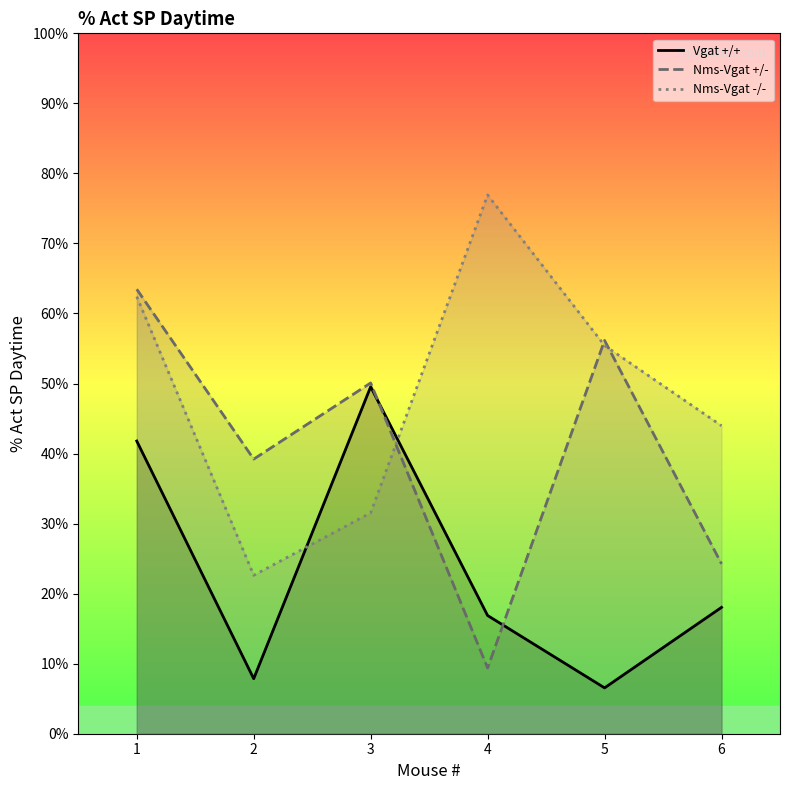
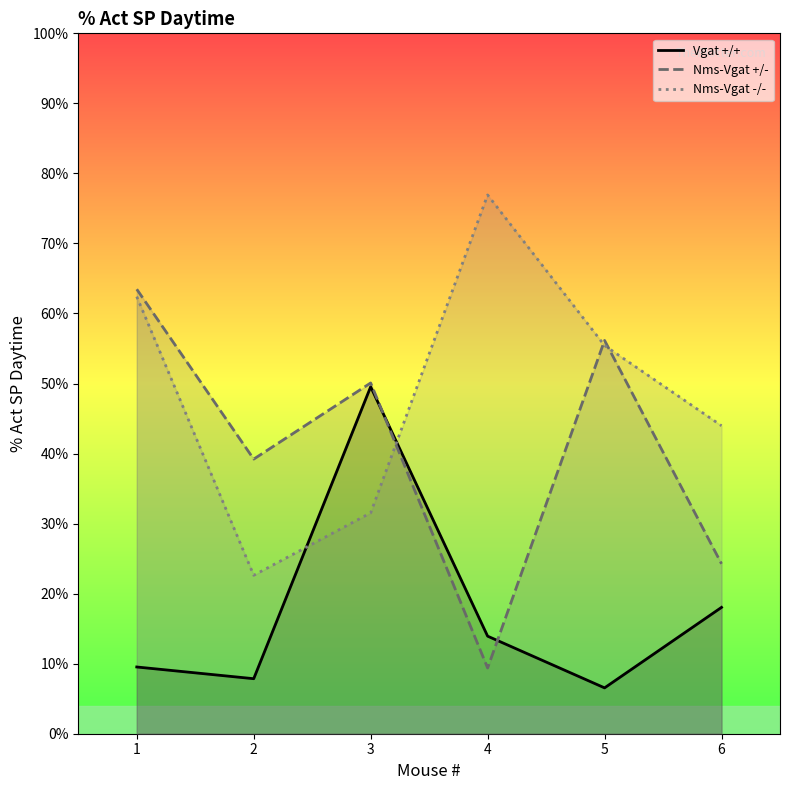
Vgat +/+, 1: 42% -> 10%
Vgat +/+, 4: 17% -> 14%
